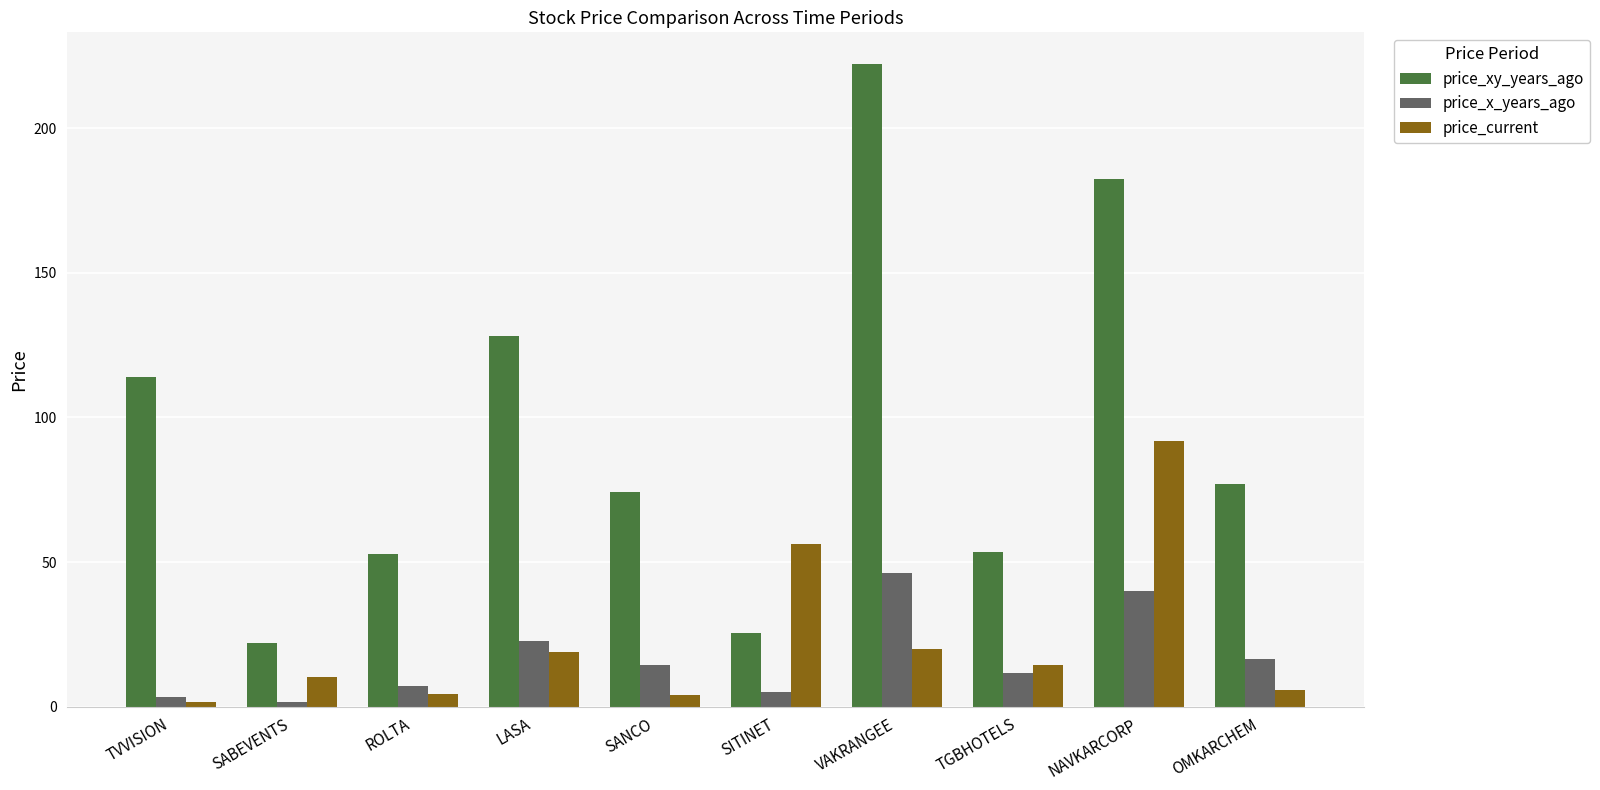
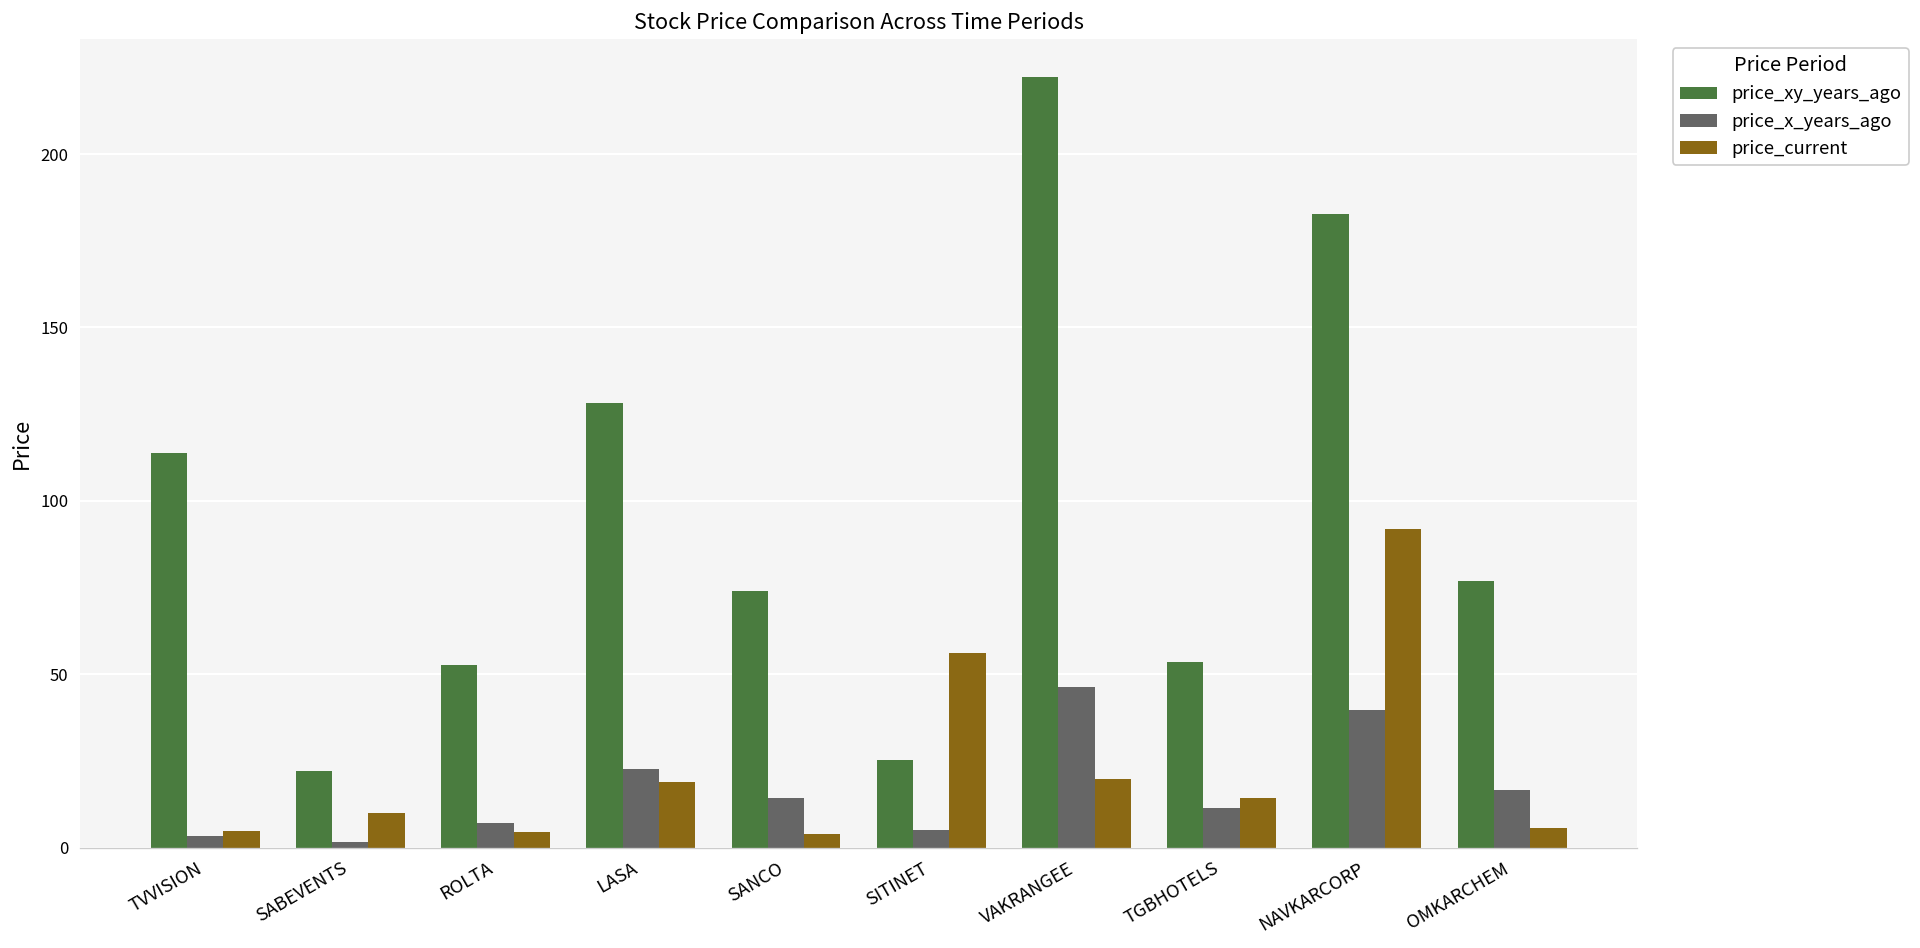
price_current, TVVISION: 2 -> 5
